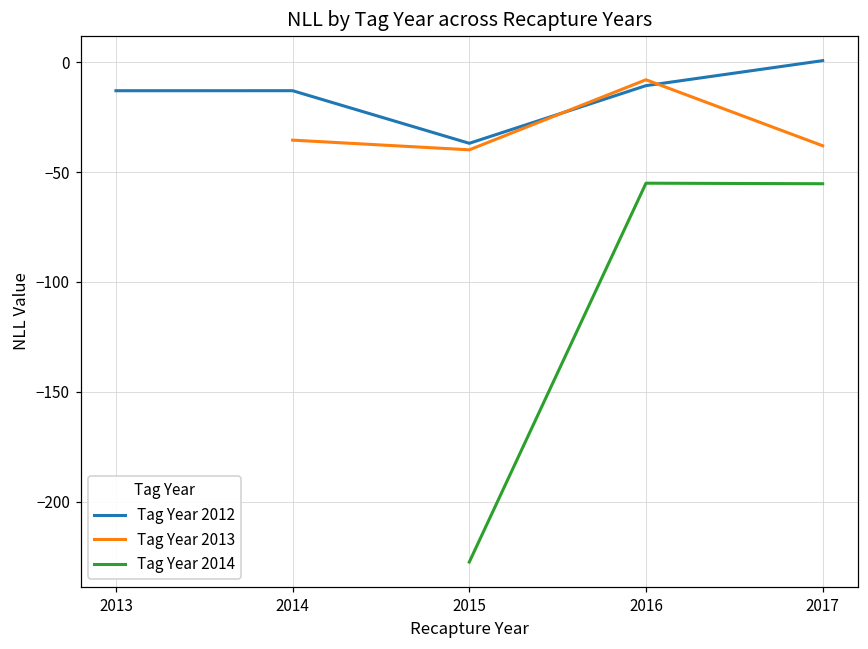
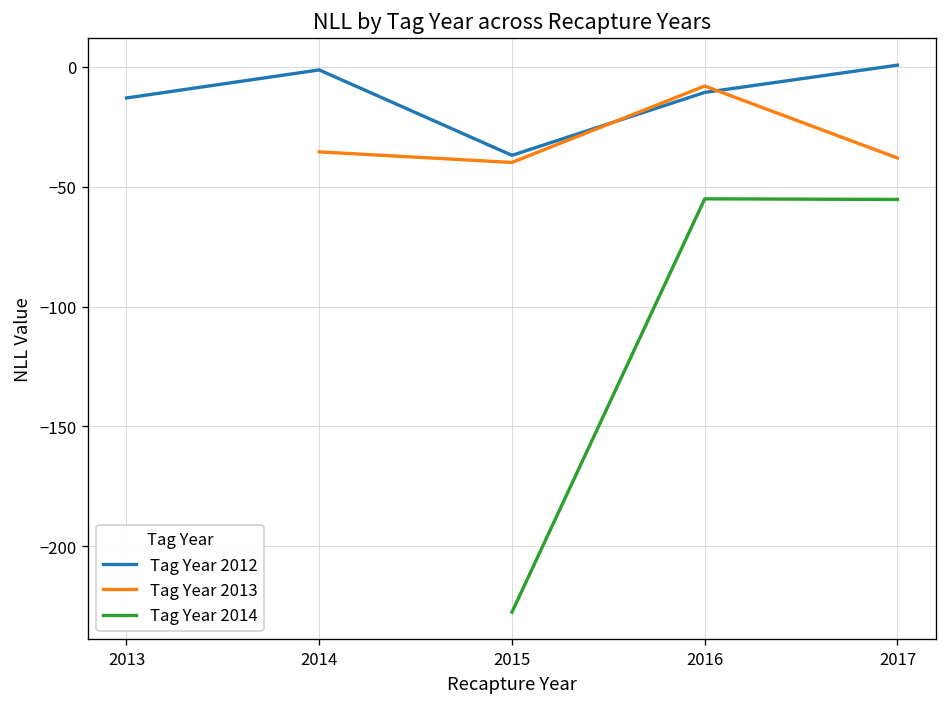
Tag Year 2012, 2014: -13 -> -1
